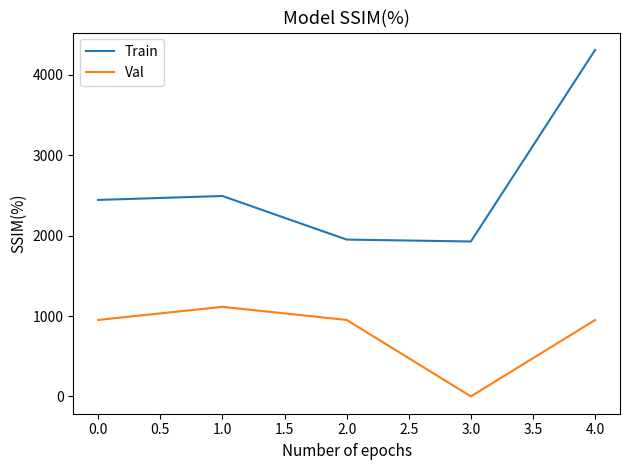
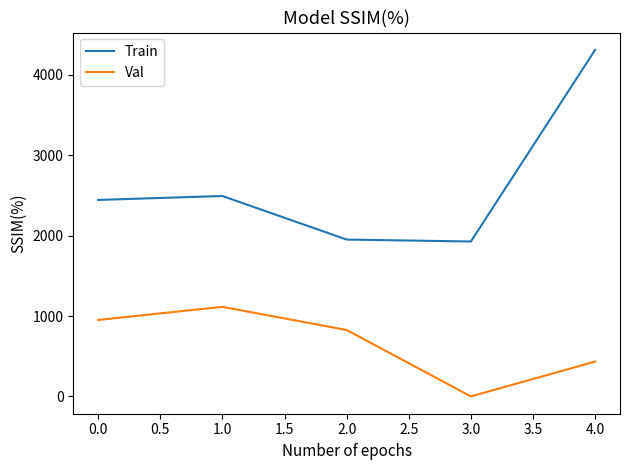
Val, 2.0: 1000 -> 800
Val, 4.0: 1000 -> 400
